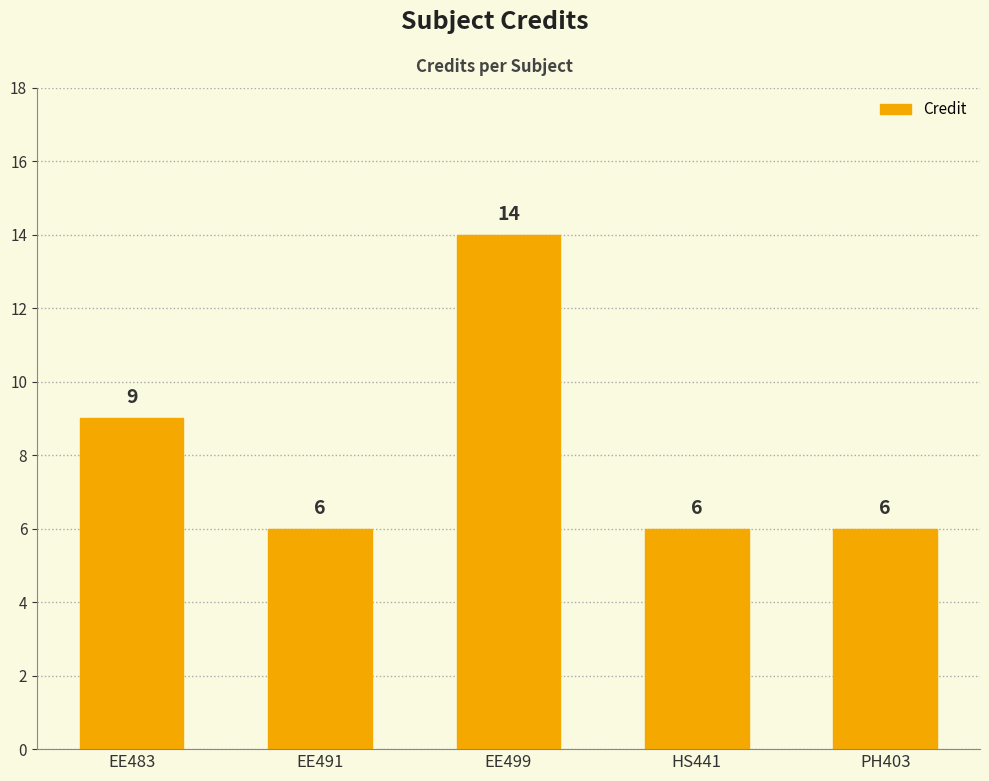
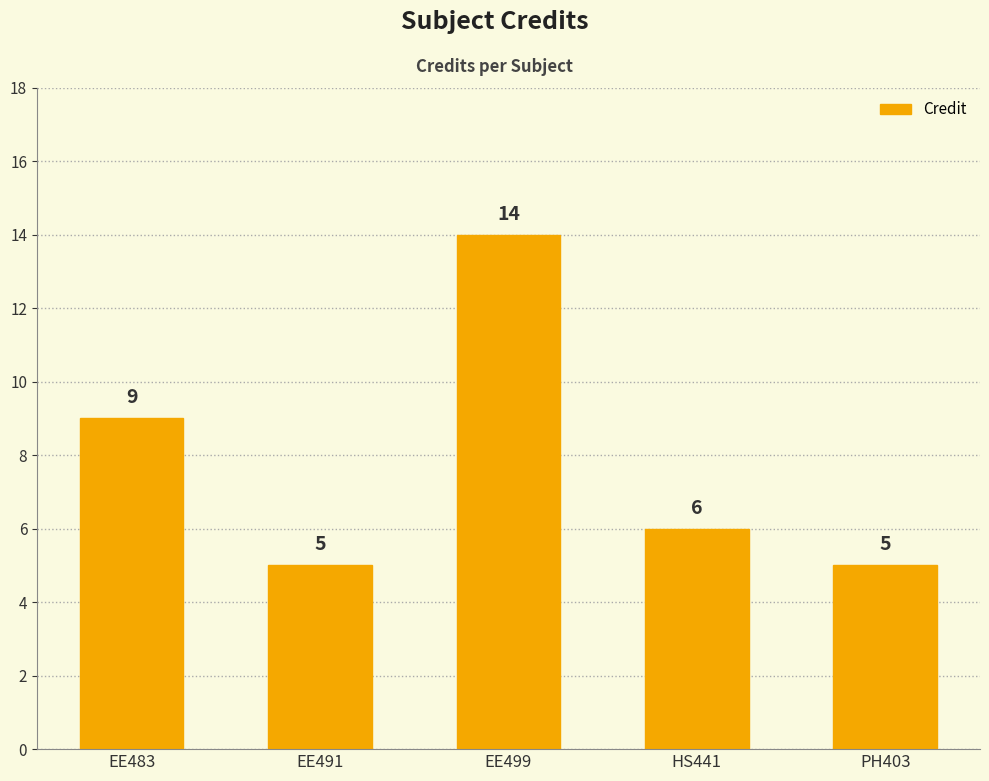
EE491: 6 -> 5
PH403: 6 -> 5
